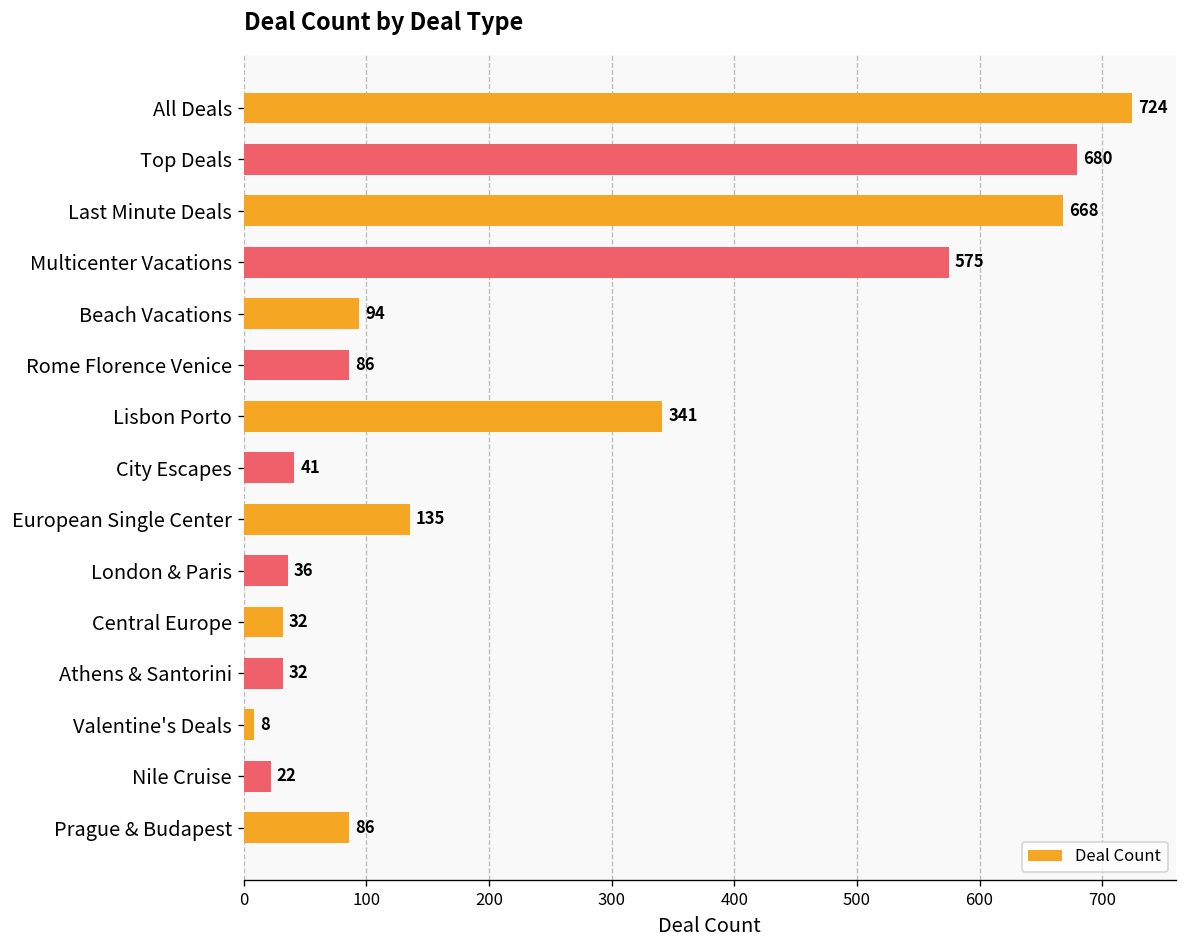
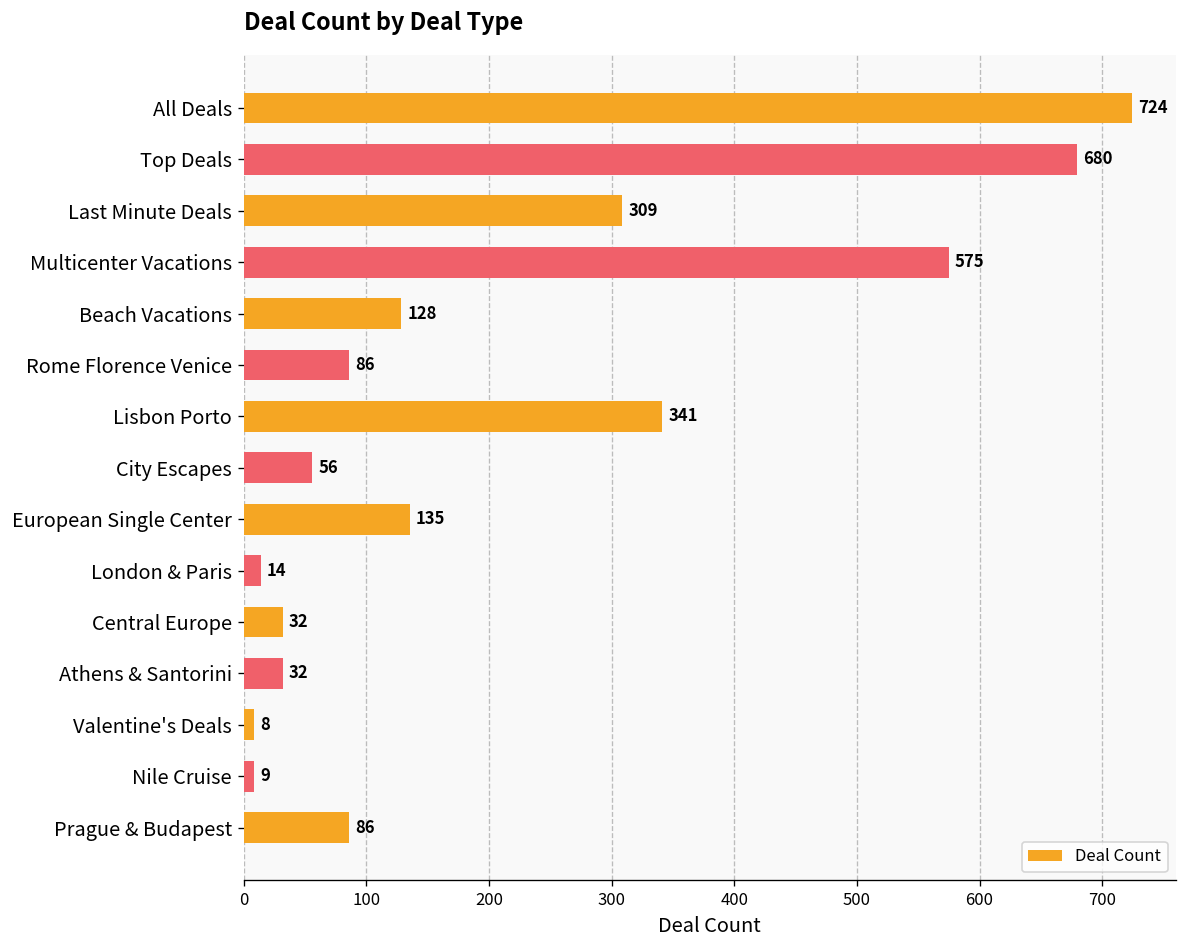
Last Minute Deals: 668 -> 309
Beach Vacations: 94 -> 128
City Escapes: 41 -> 56
London & Paris: 36 -> 14
Nile Cruise: 22 -> 9
